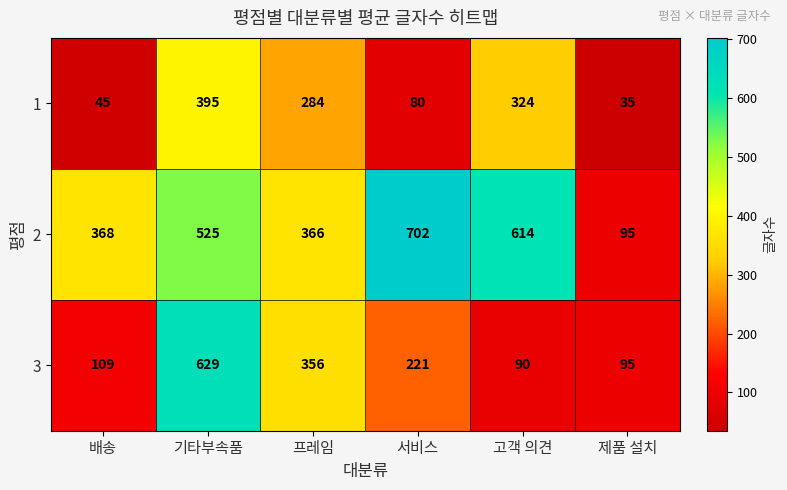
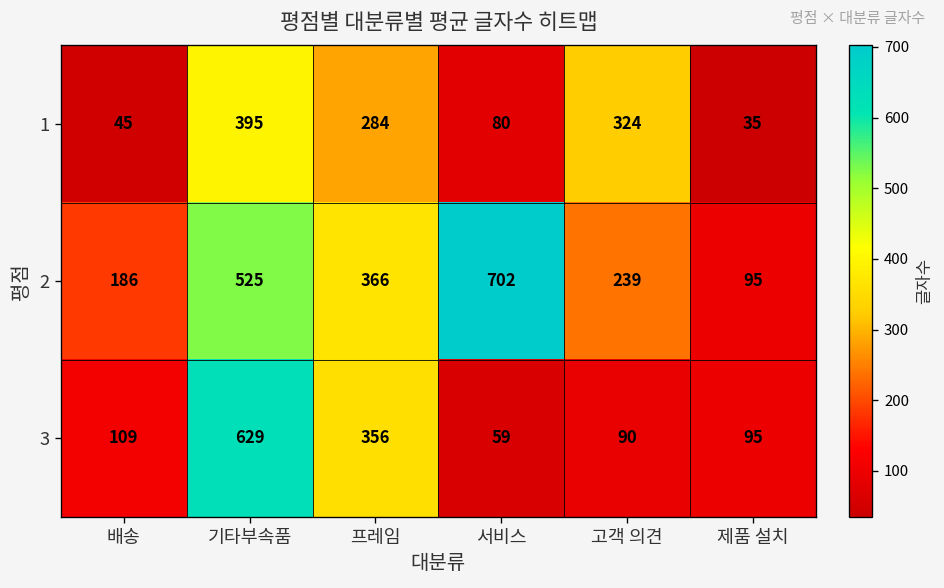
2, 배송: 368 -> 186
2, 고객 의견: 614 -> 239
3, 서비스: 221 -> 59
